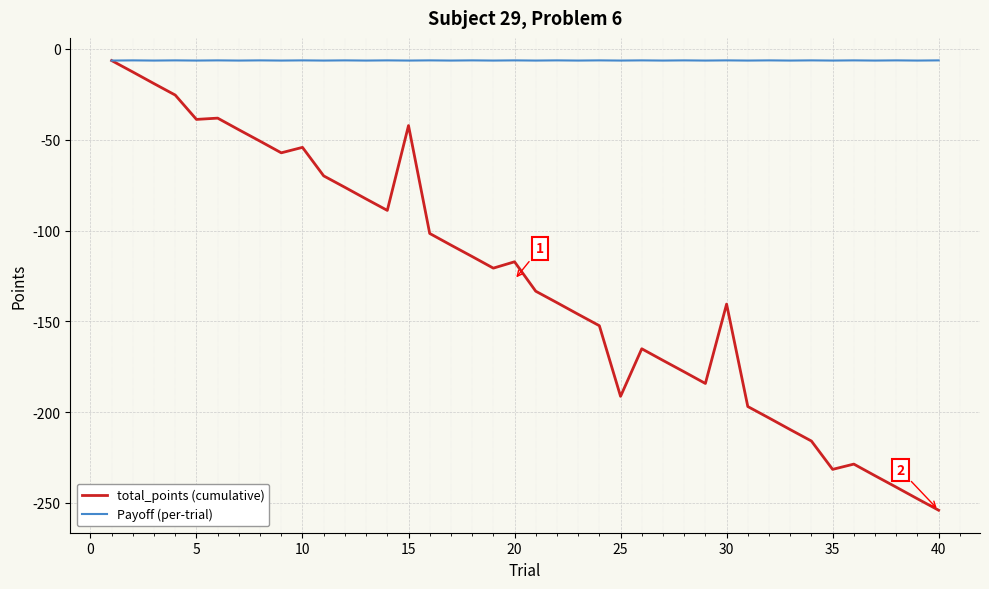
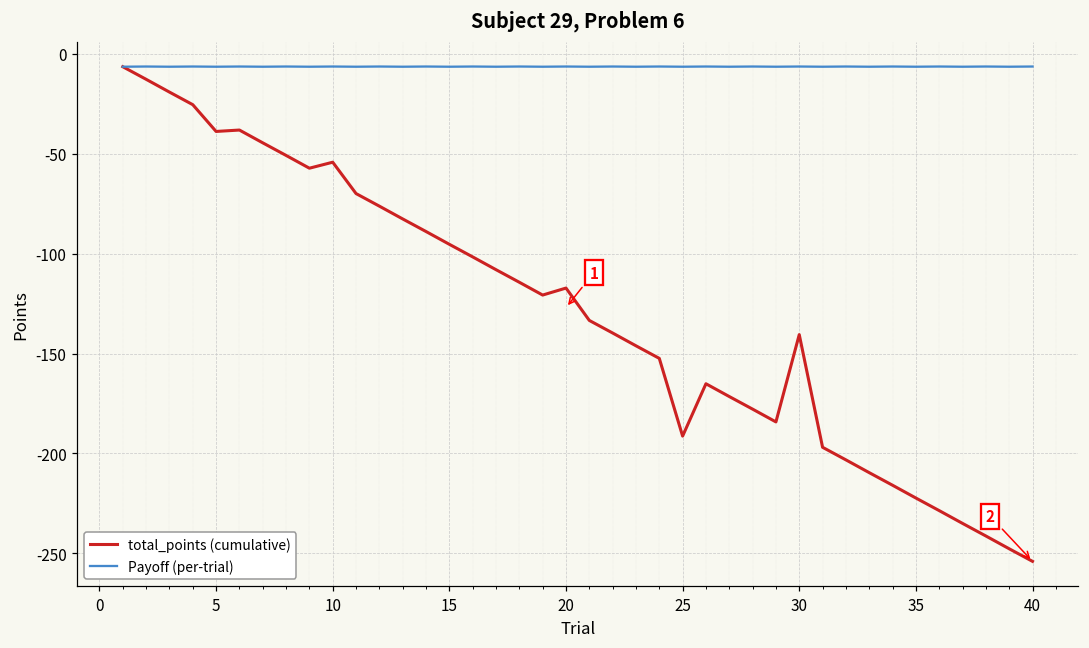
total_points (cumulative), 15: -42 -> -95
total_points (cumulative), 35: -232 -> -222
